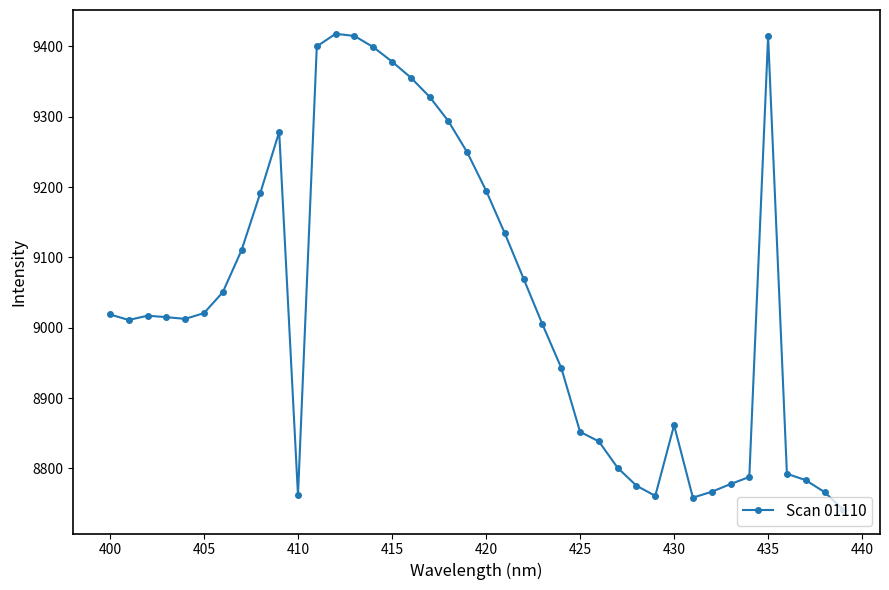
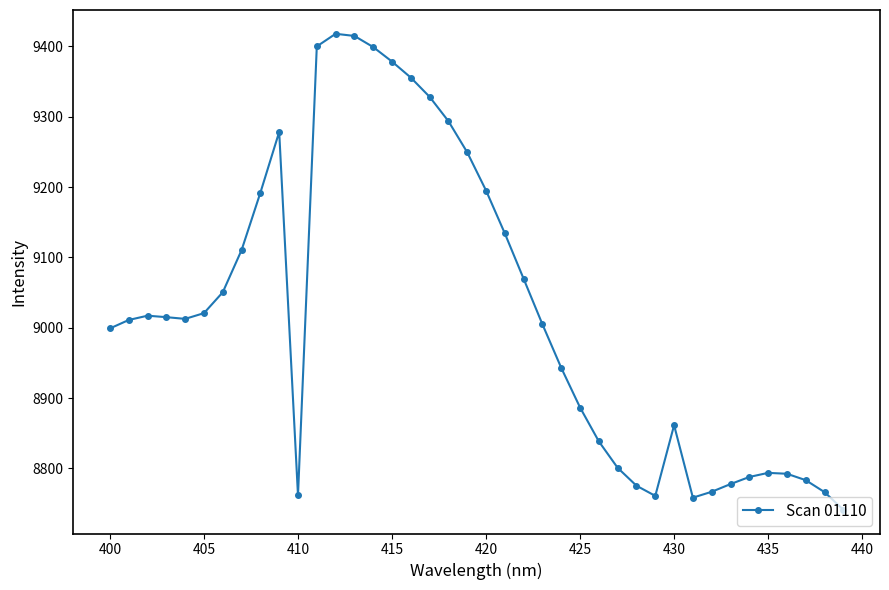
400: 9020 -> 9000
425: 8850 -> 8890
435: 9410 -> 8790
